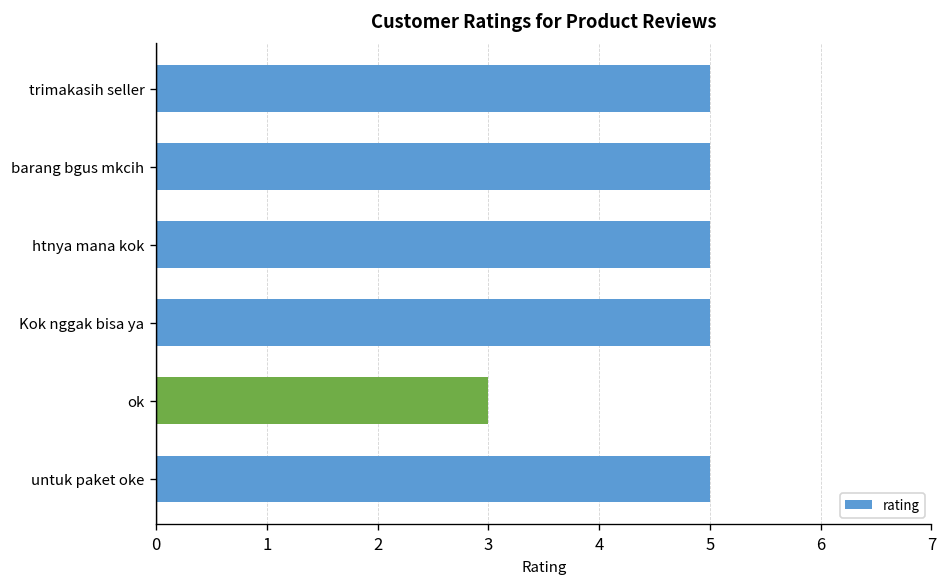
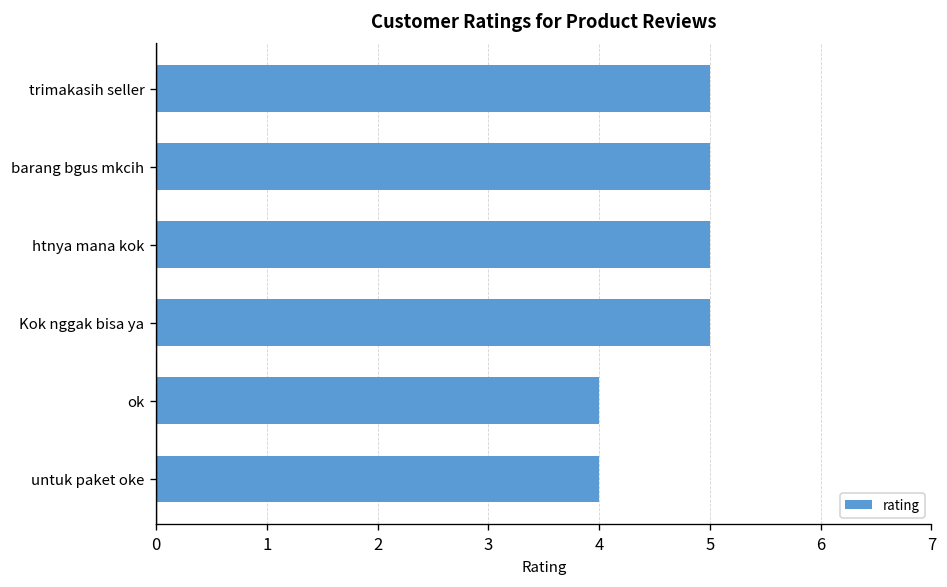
ok: 3 -> 4
untuk paket oke: 5 -> 4
